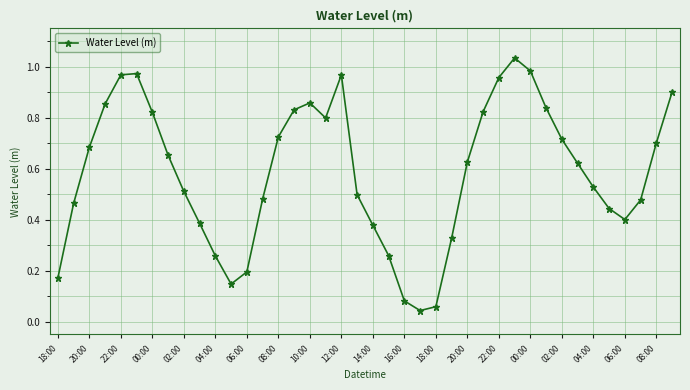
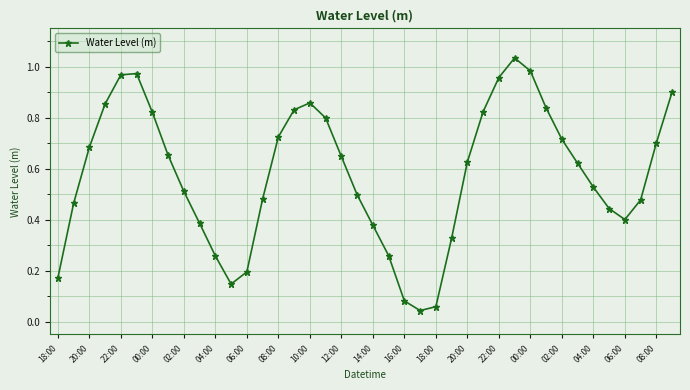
12:00: 0.97 -> 0.65
